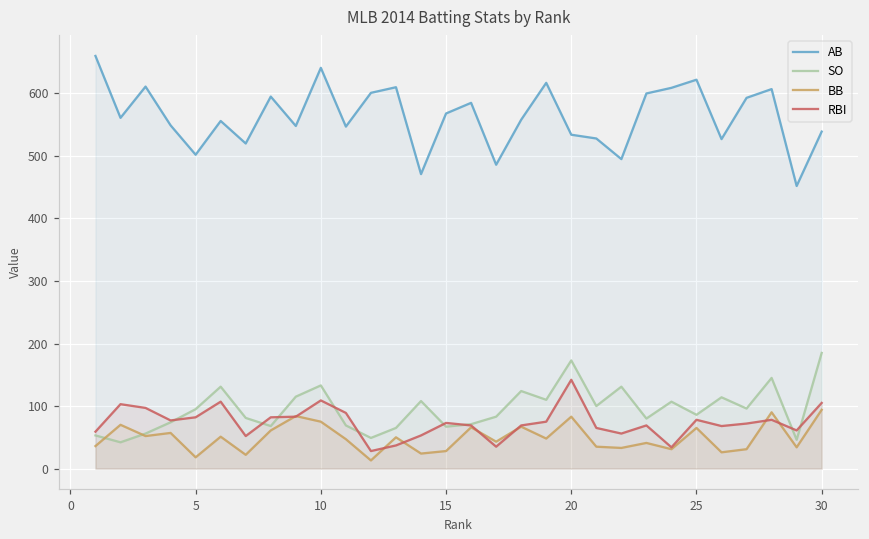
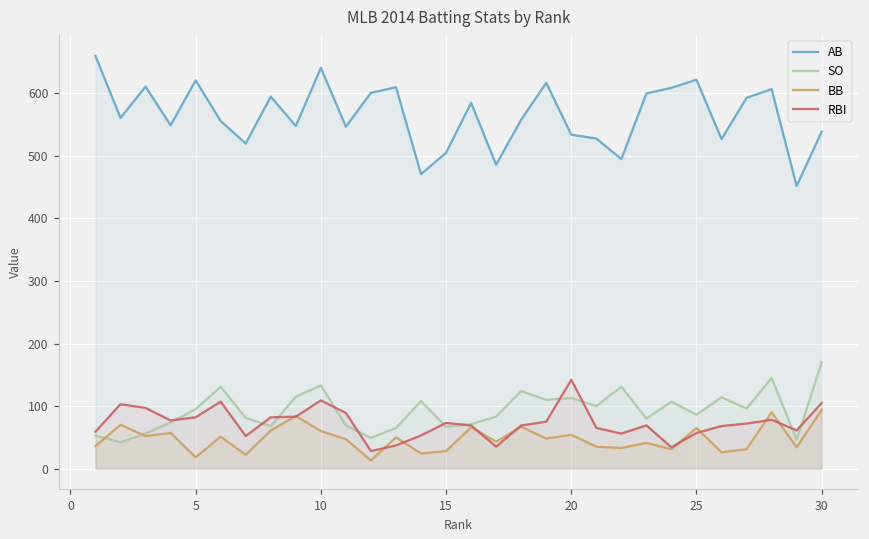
AB, 5: 500 -> 620
BB, 10: 80 -> 60
AB, 15: 570 -> 510
SO, 20: 170 -> 110
BB, 20: 80 -> 50
RBI, 25: 80 -> 60
SO, 30: 190 -> 170
